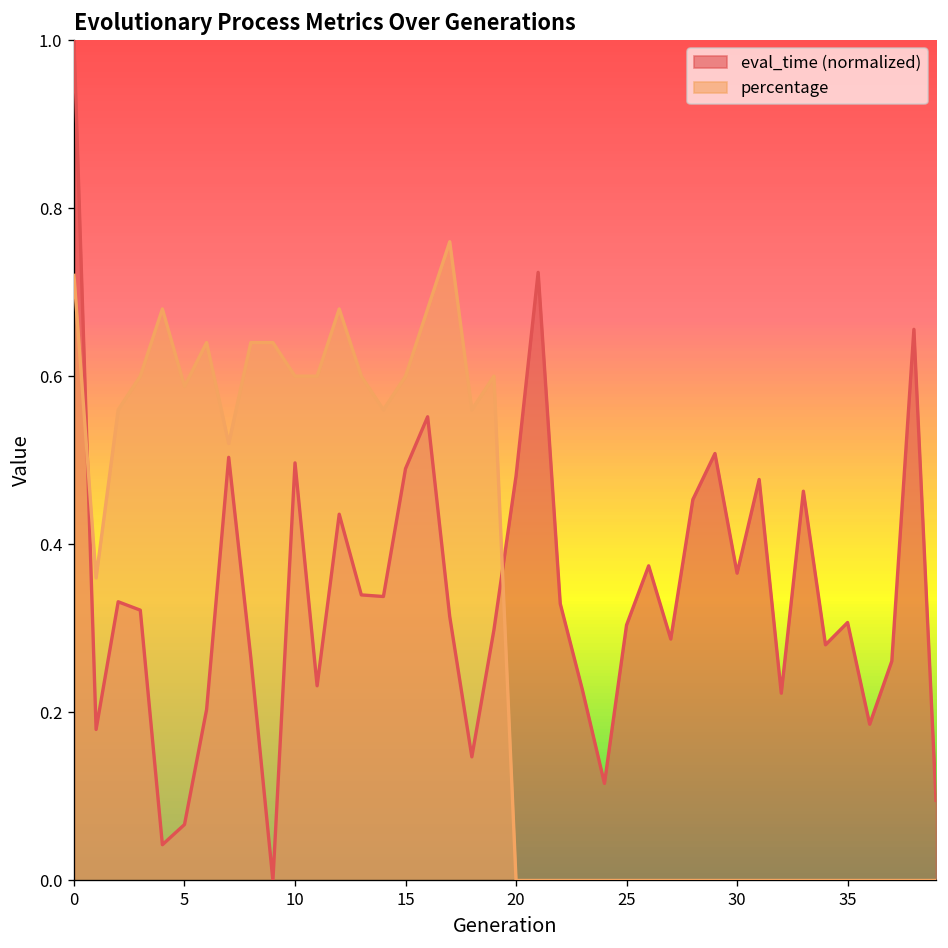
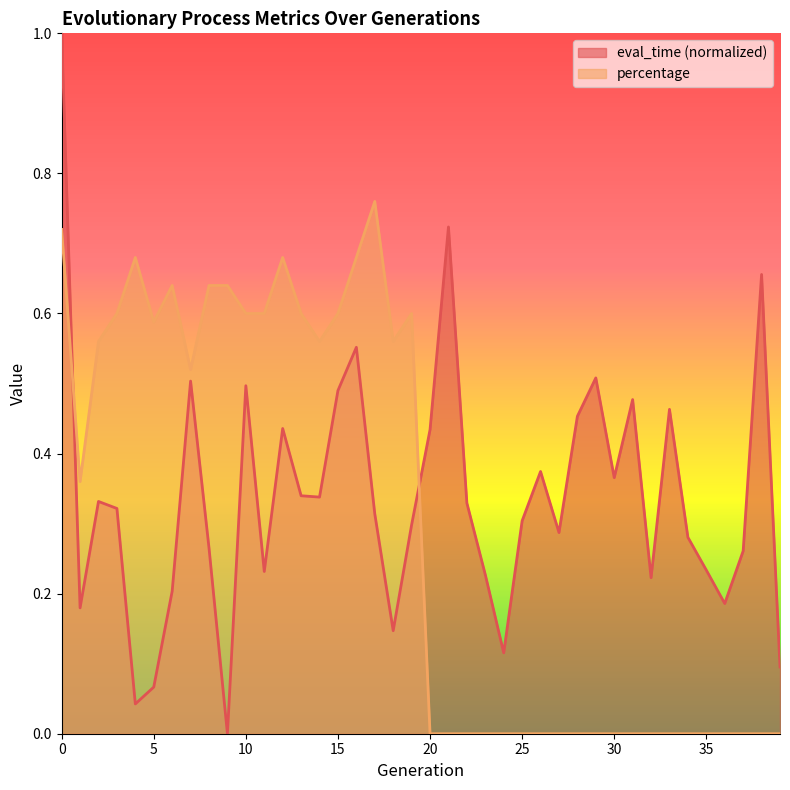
eval_time (normalized), 20: 0.48 -> 0.43
eval_time (normalized), 35: 0.31 -> 0.23
